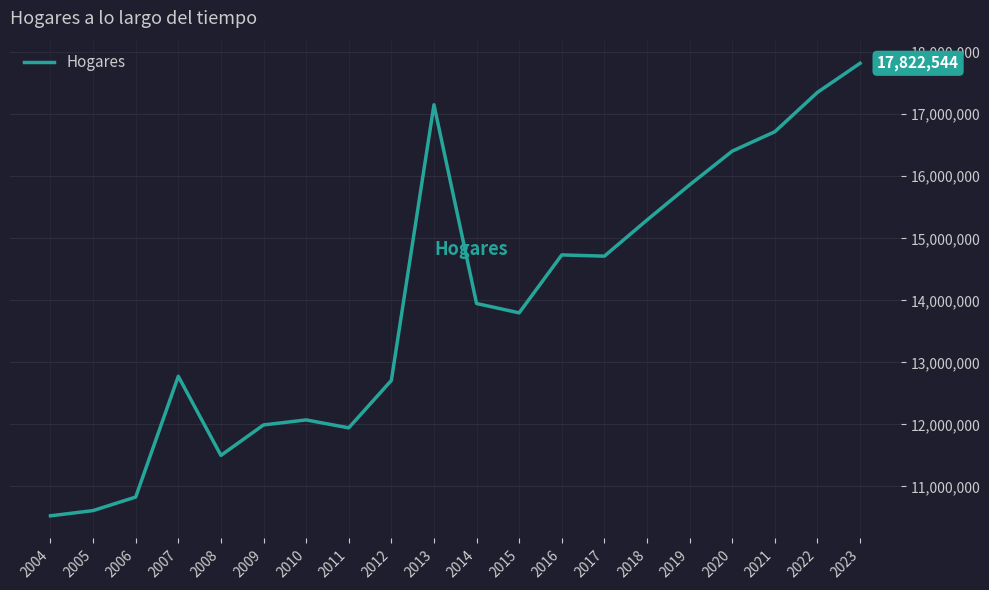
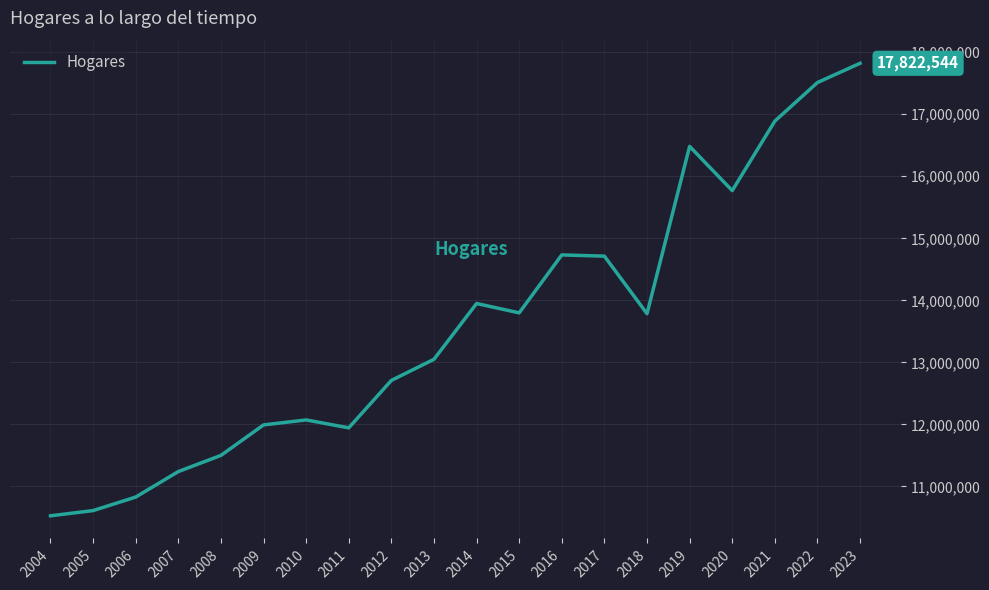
2007: 12,800,000 -> 11,200,000
2013: 17,200,000 -> 13,000,000
2018: 15,300,000 -> 13,800,000
2019: 15,900,000 -> 16,500,000
2020: 16,400,000 -> 15,800,000
2021: 16,700,000 -> 16,900,000
2022: 17,400,000 -> 17,500,000
